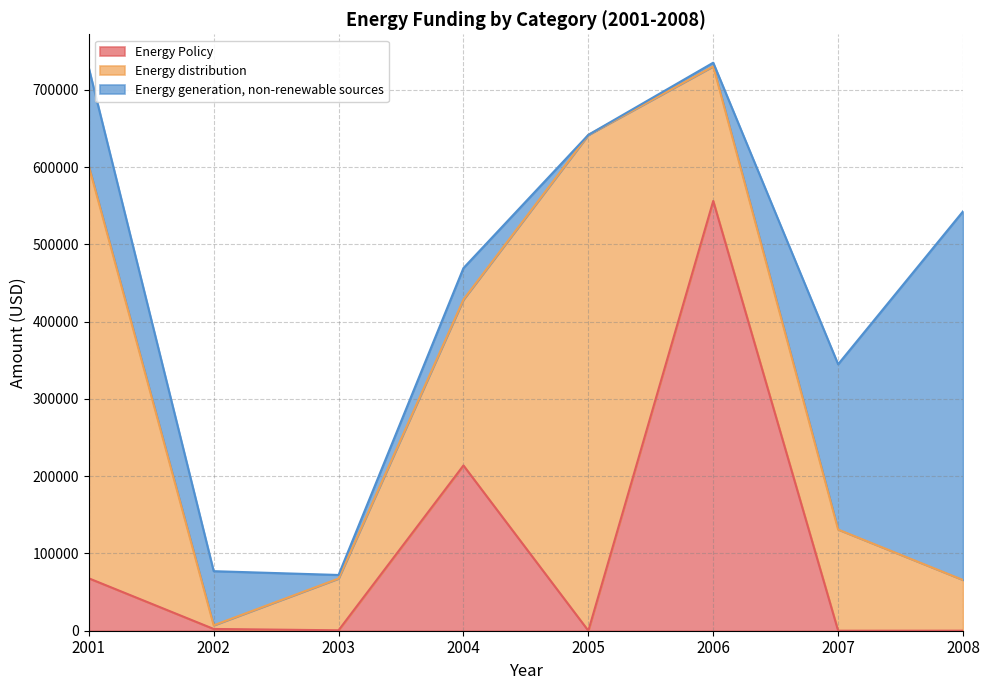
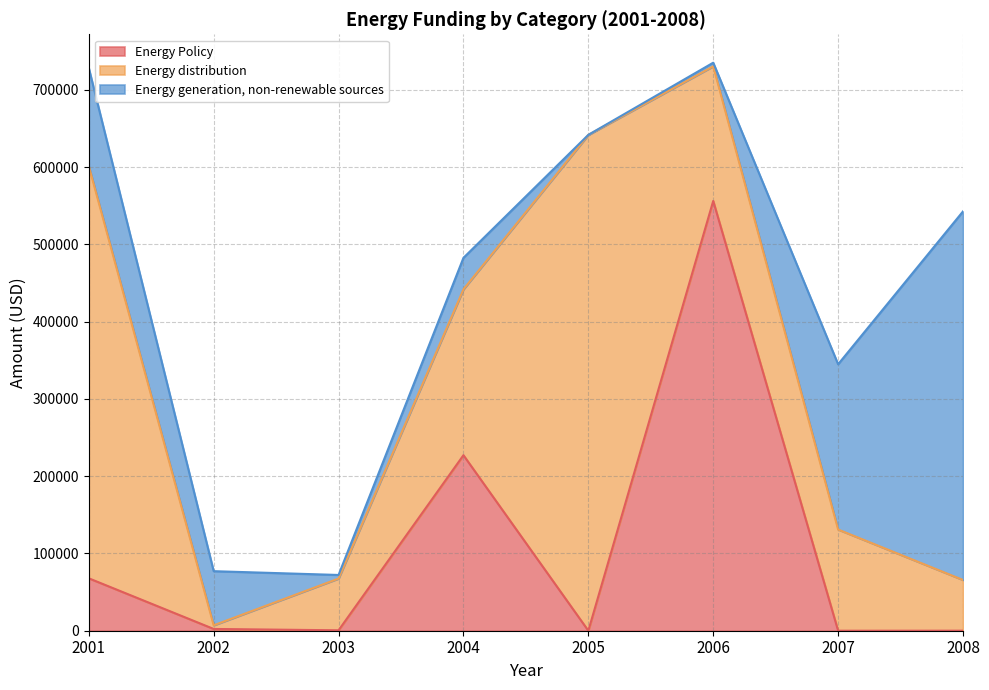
Energy Policy, 2004: 210000 -> 230000
